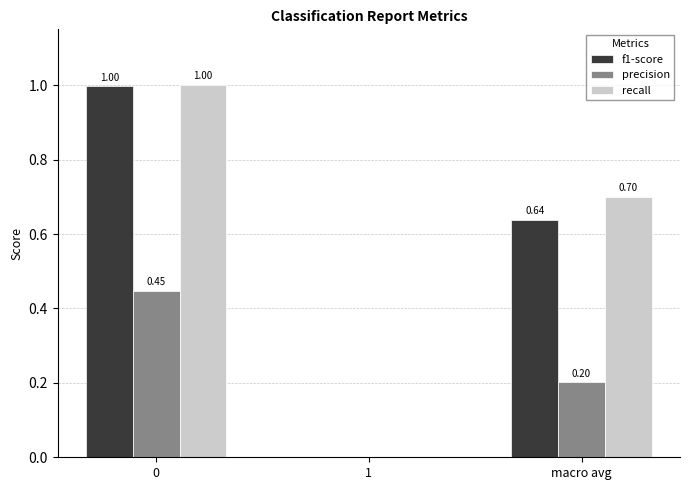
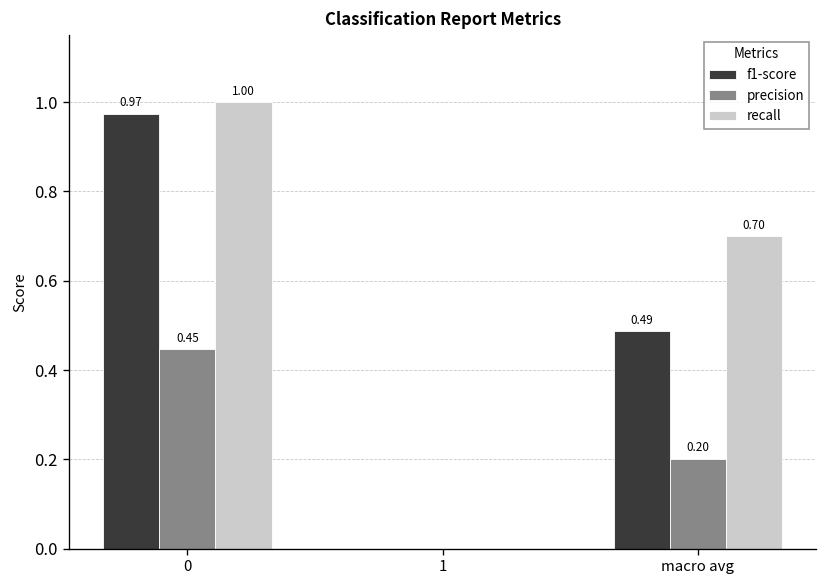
f1-score, 0: 1.00 -> 0.97
f1-score, macro avg: 0.64 -> 0.49
